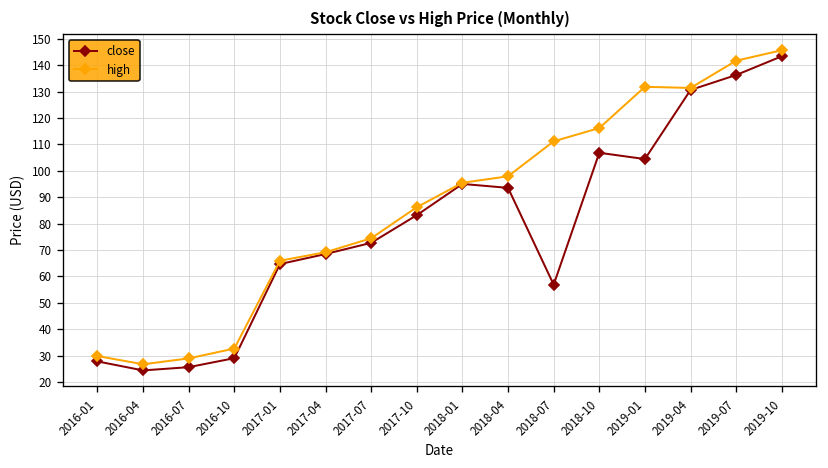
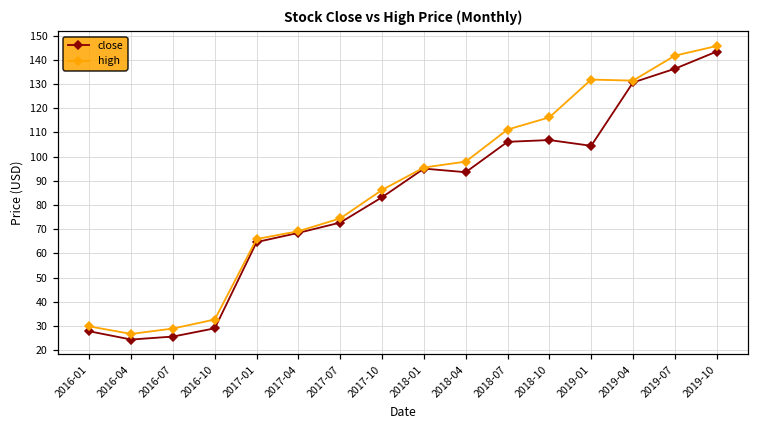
close, 2018-07: 57 -> 106
